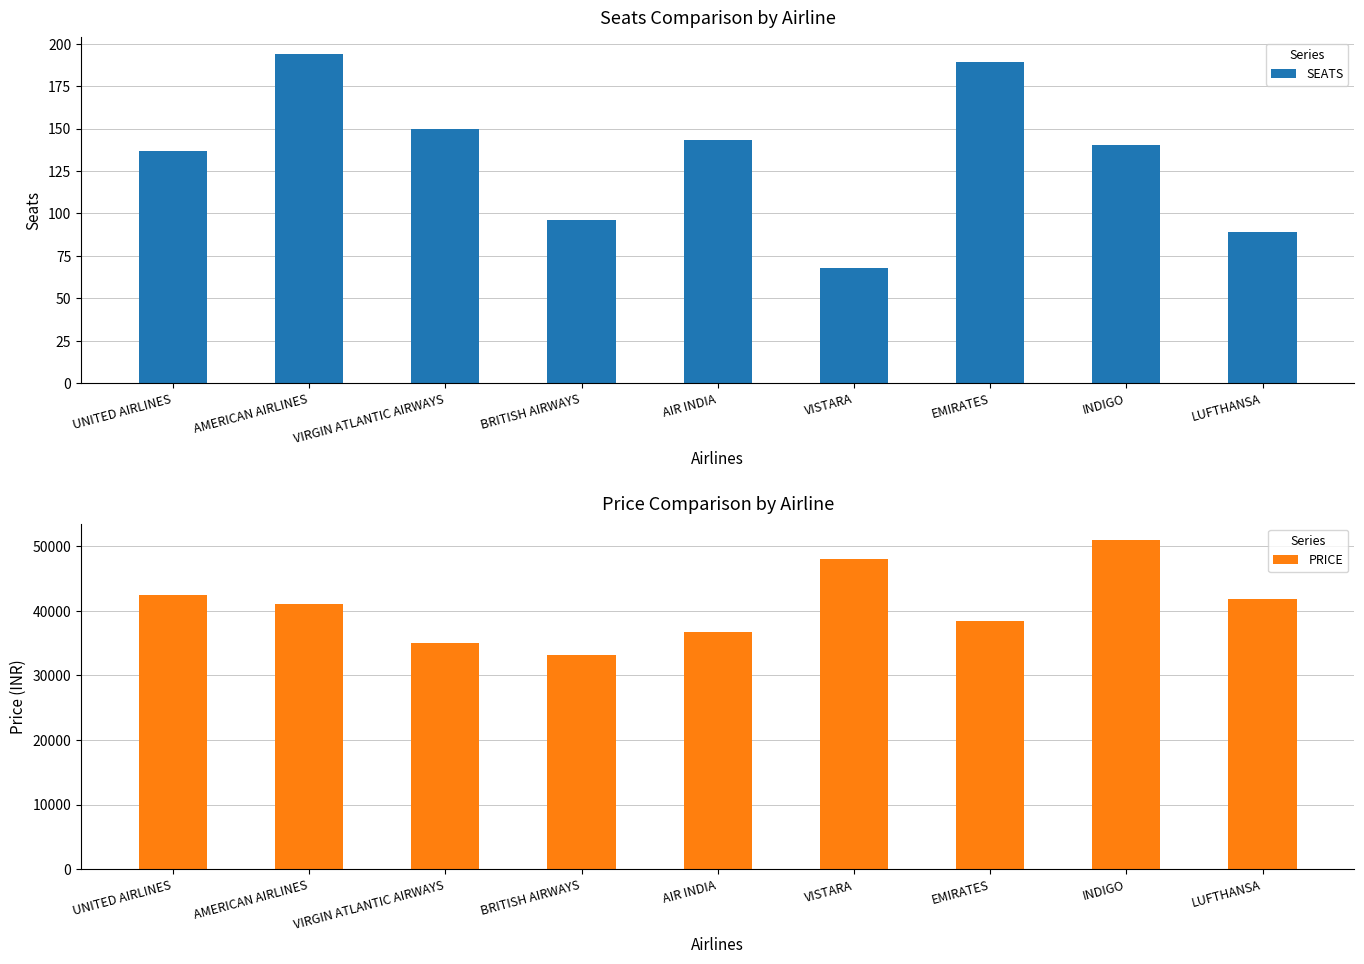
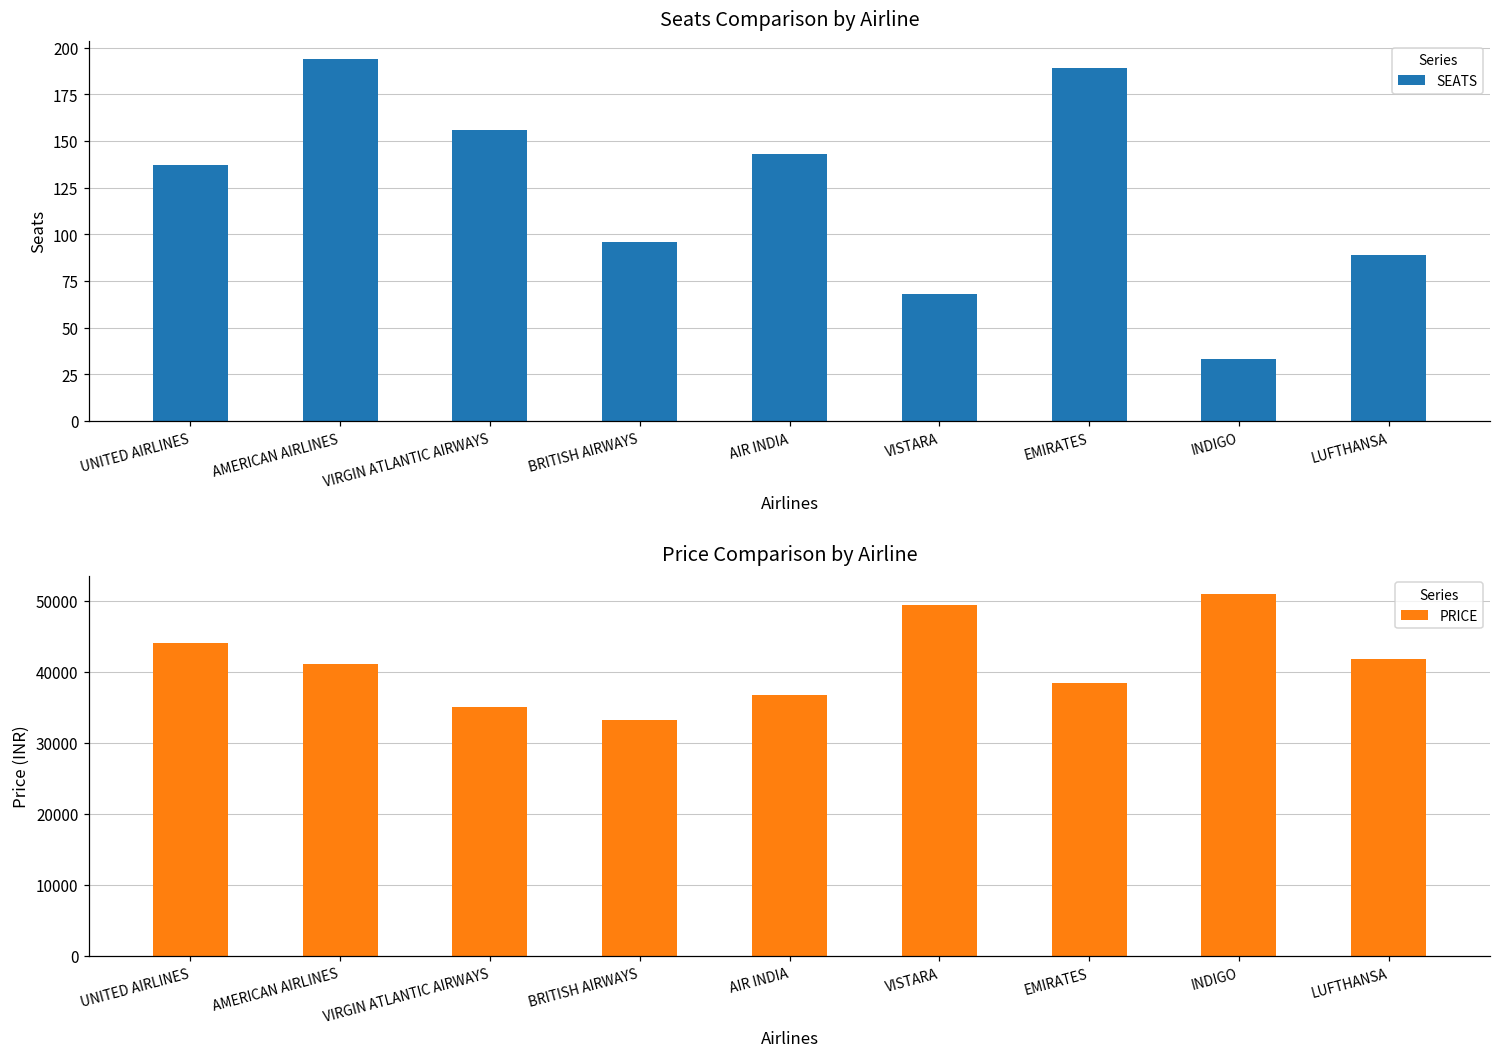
Seats Comparison by Airline, VIRGIN ATLANTIC AIRWAYS: 150 -> 156
Seats Comparison by Airline, INDIGO: 140 -> 33
Price Comparison by Airline, UNITED AIRLINES: 42000 -> 44000
Price Comparison by Airline, VISTARA: 48000 -> 49000
